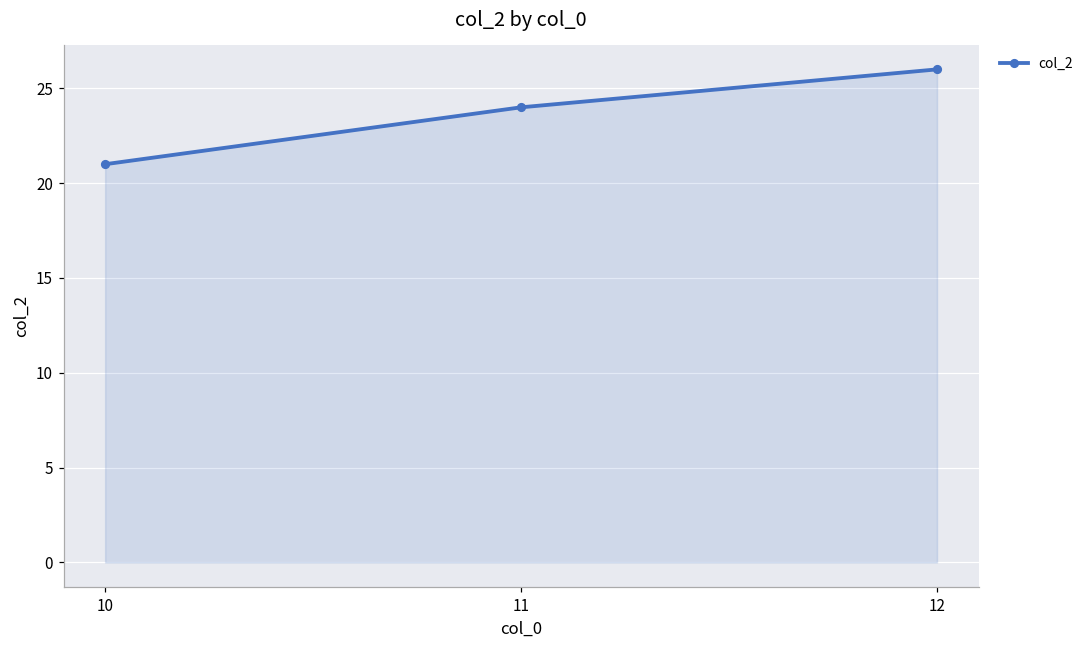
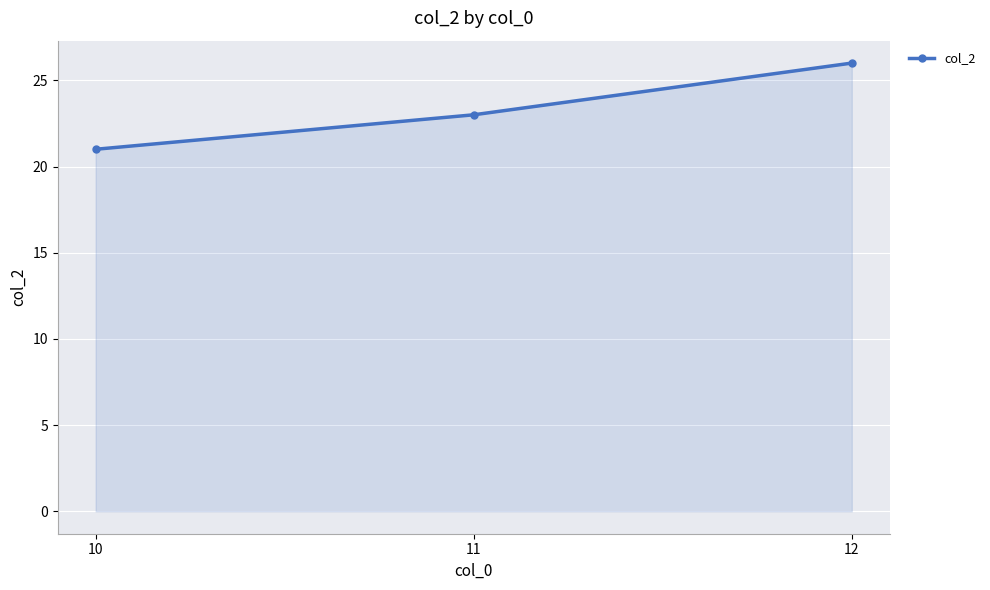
11: 24 -> 23
